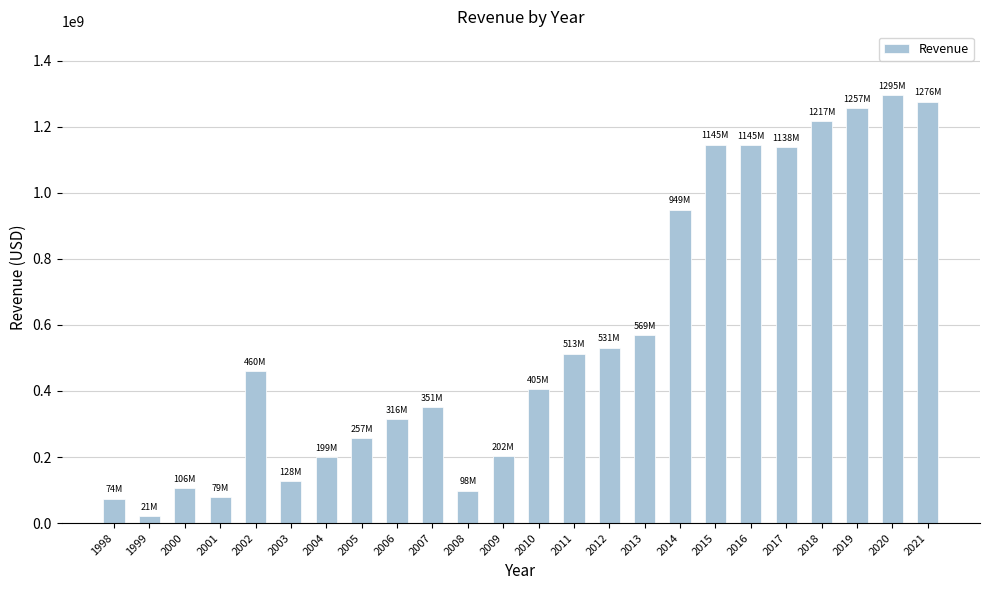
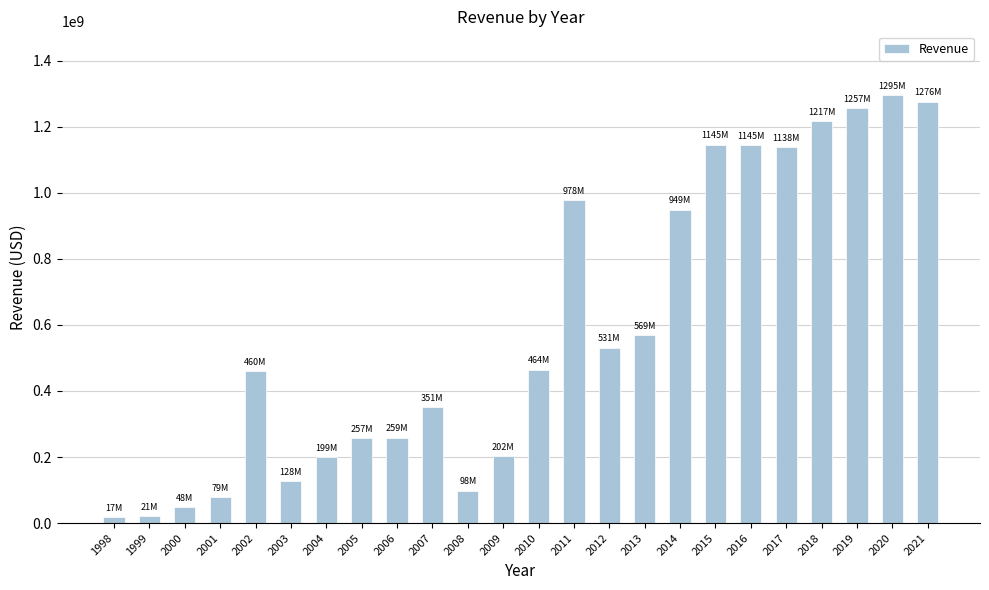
1998: 74M -> 17M
2000: 106M -> 48M
2006: 316M -> 259M
2010: 405M -> 464M
2011: 513M -> 978M
